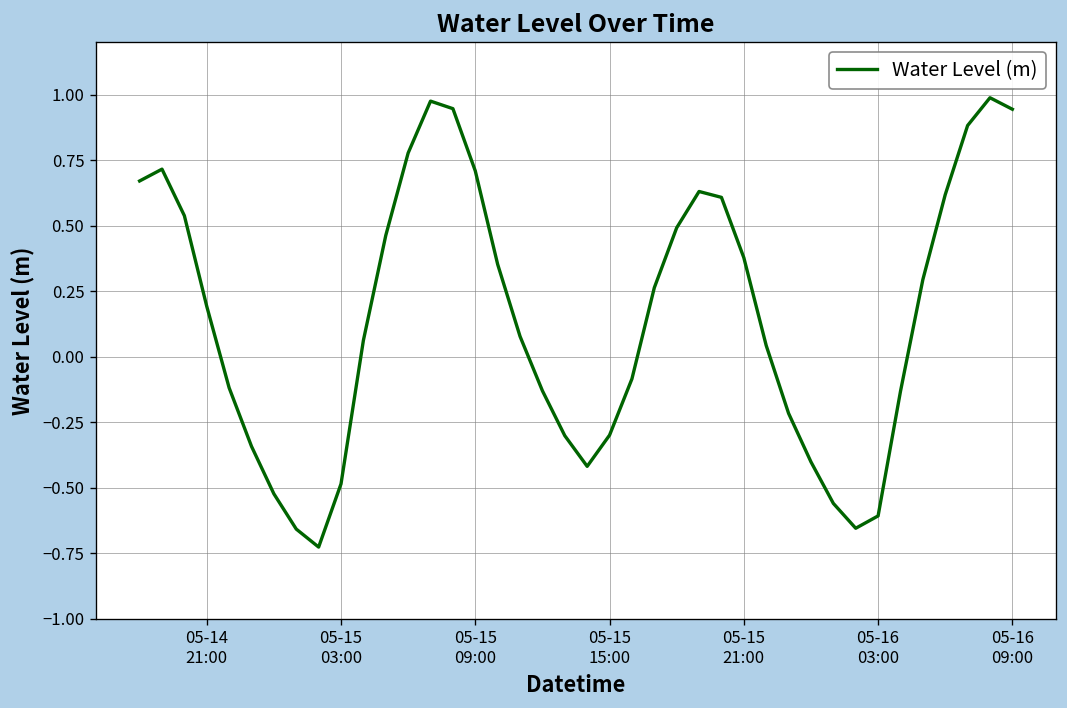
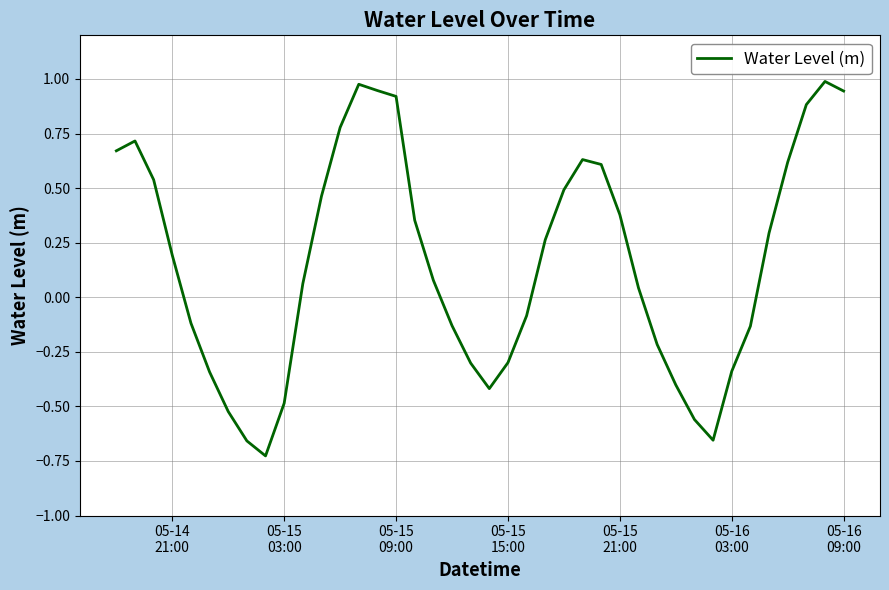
05-15 09:00: 0.71 -> 0.92
05-16 03:00: -0.61 -> -0.34
